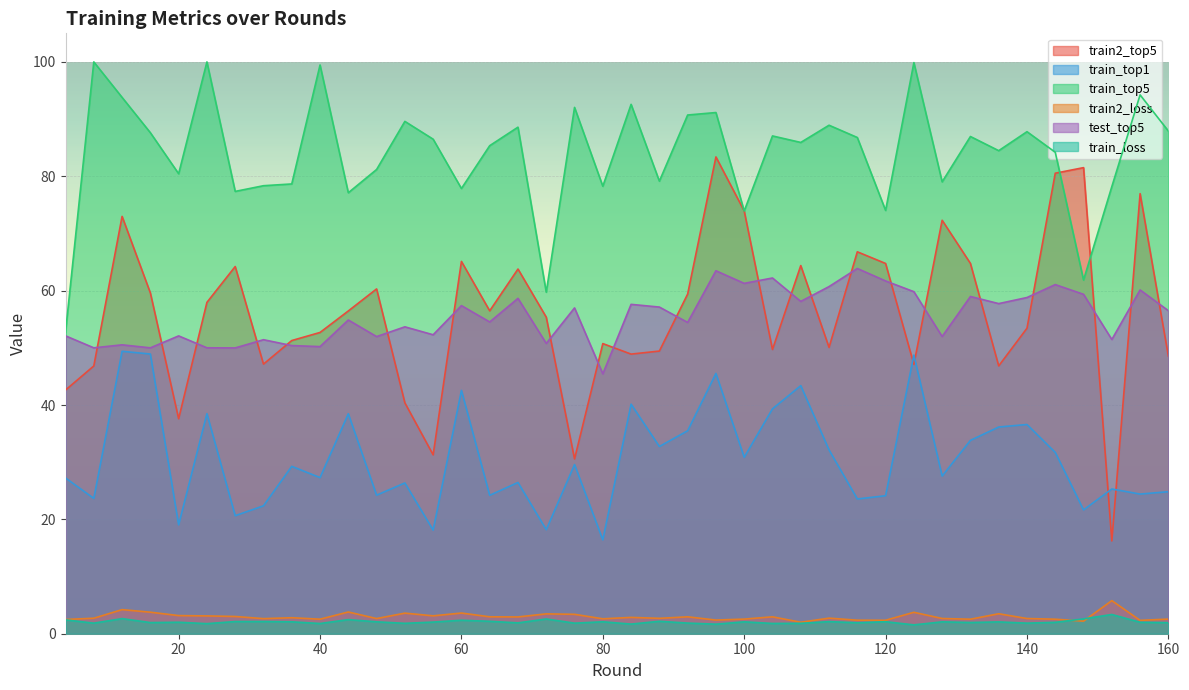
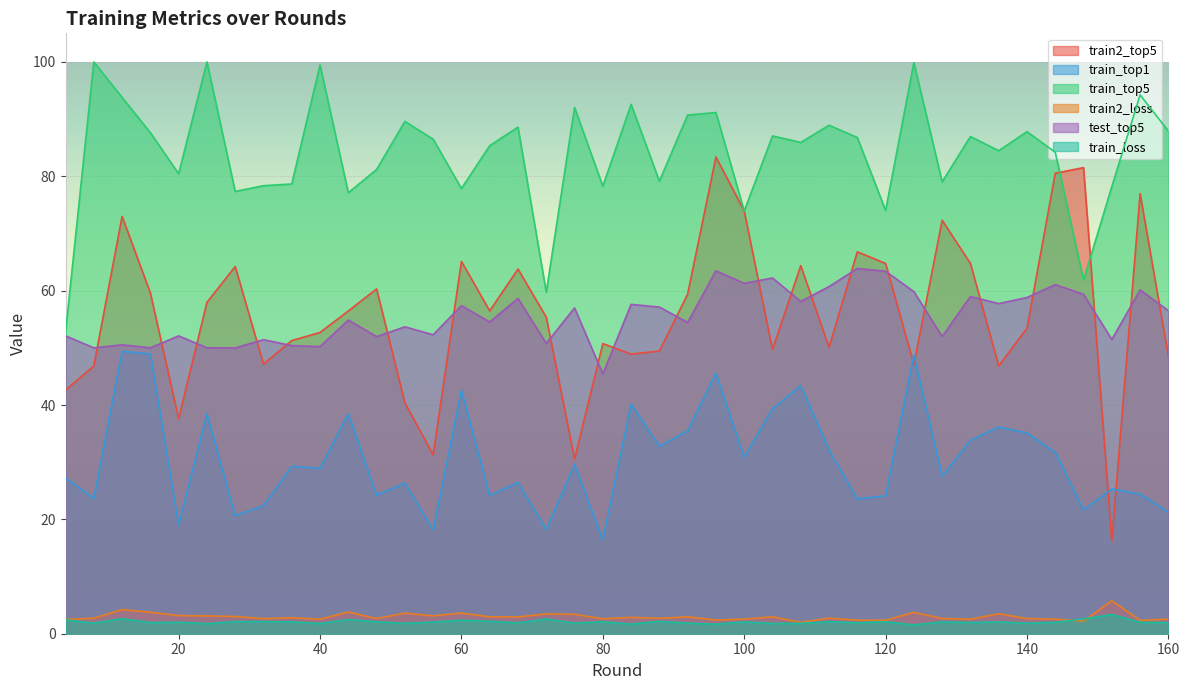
train_top1, 40: 27 -> 29
test_top5, 120: 62 -> 63
train_top1, 140: 37 -> 35
train_top1, 160: 25 -> 21
